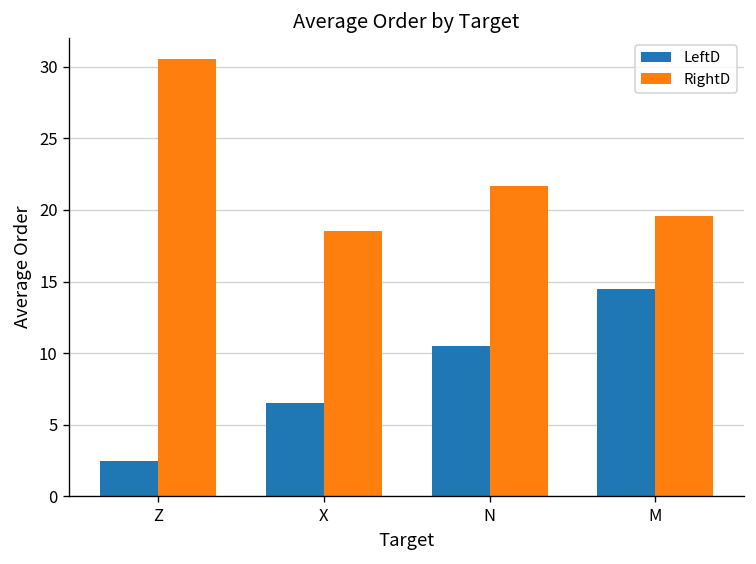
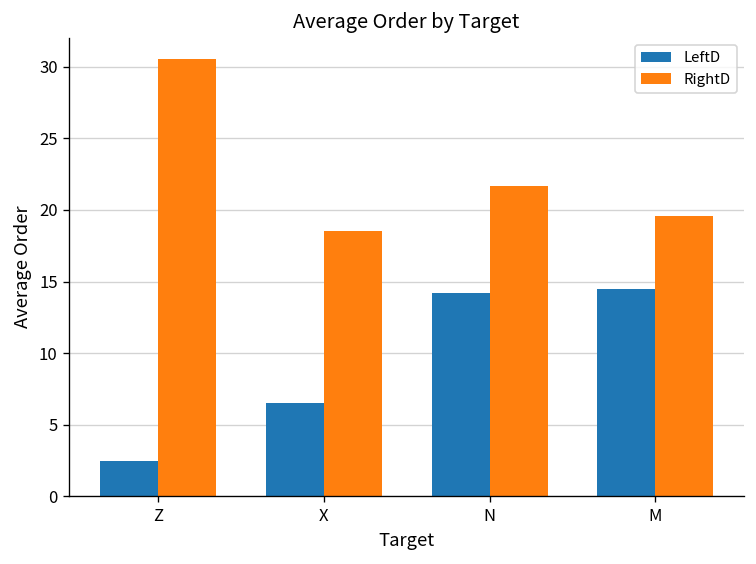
LeftD, N: 10.5 -> 14.2
